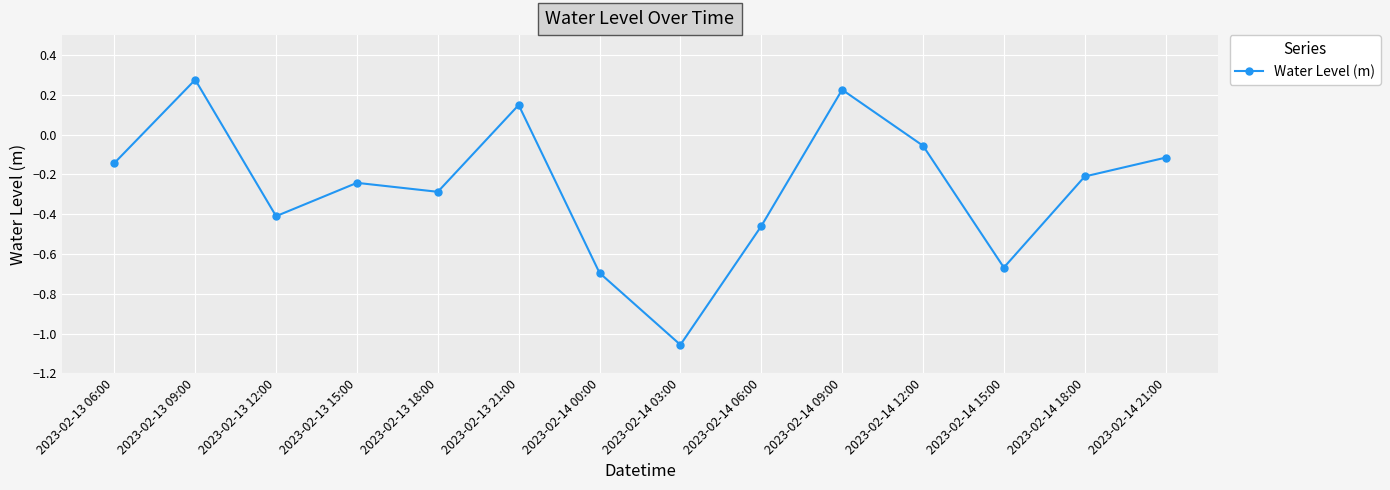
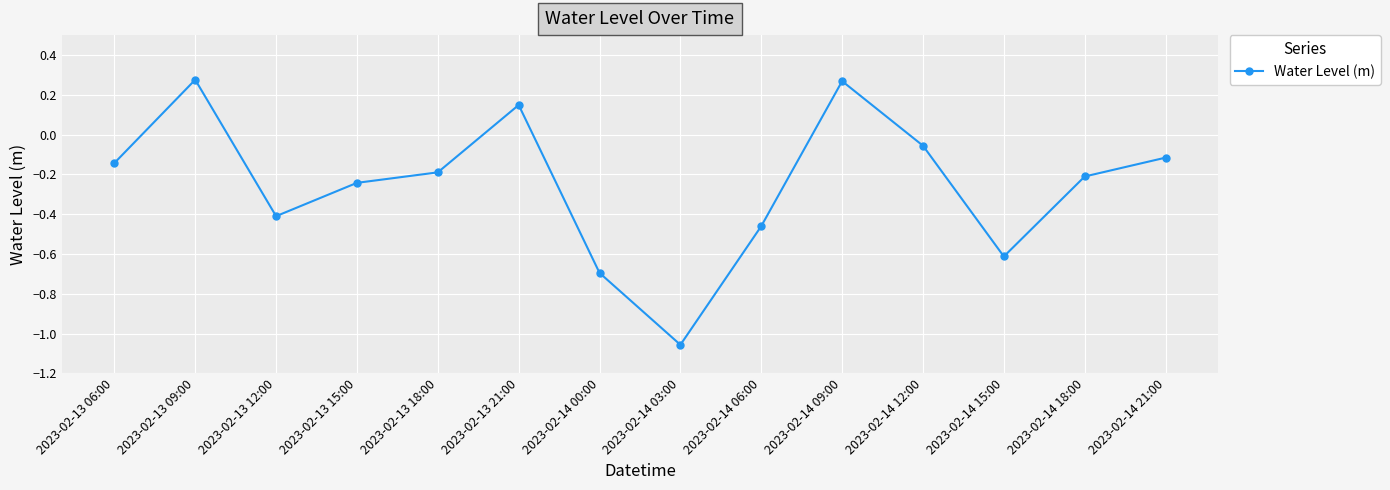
2023-02-13 18:00: -0.29 -> -0.19
2023-02-14 09:00: 0.23 -> 0.27
2023-02-14 15:00: -0.67 -> -0.61
